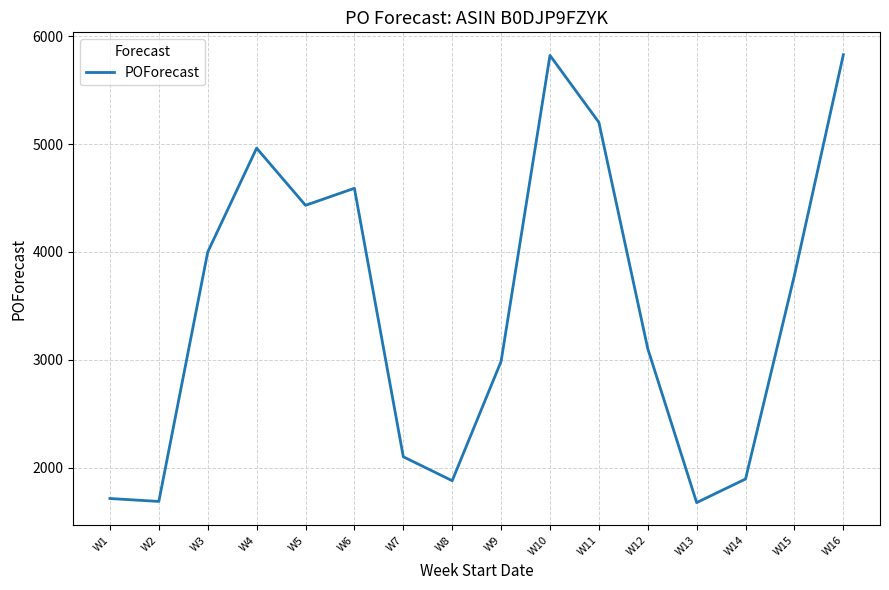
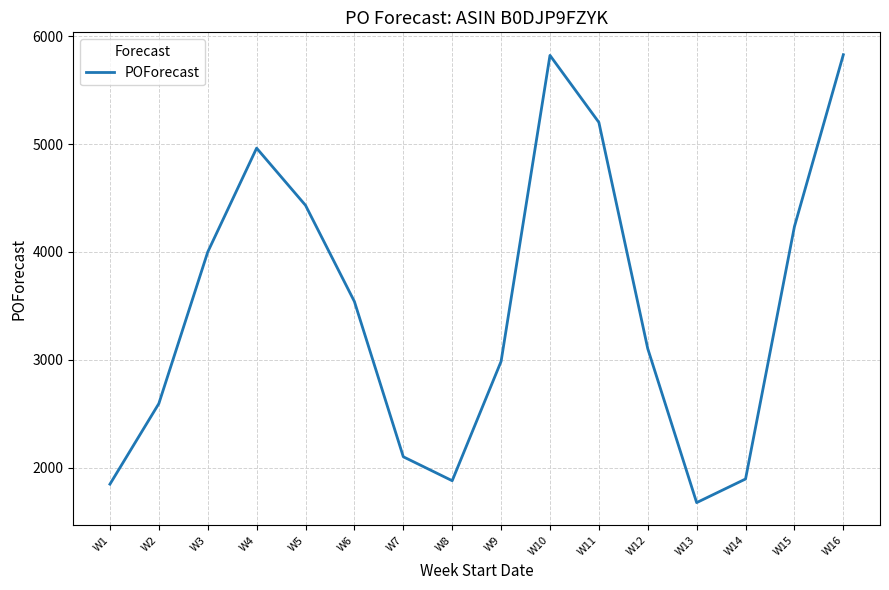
W1: 1710 -> 1850
W2: 1690 -> 2590
W6: 4590 -> 3540
W15: 3780 -> 4240
